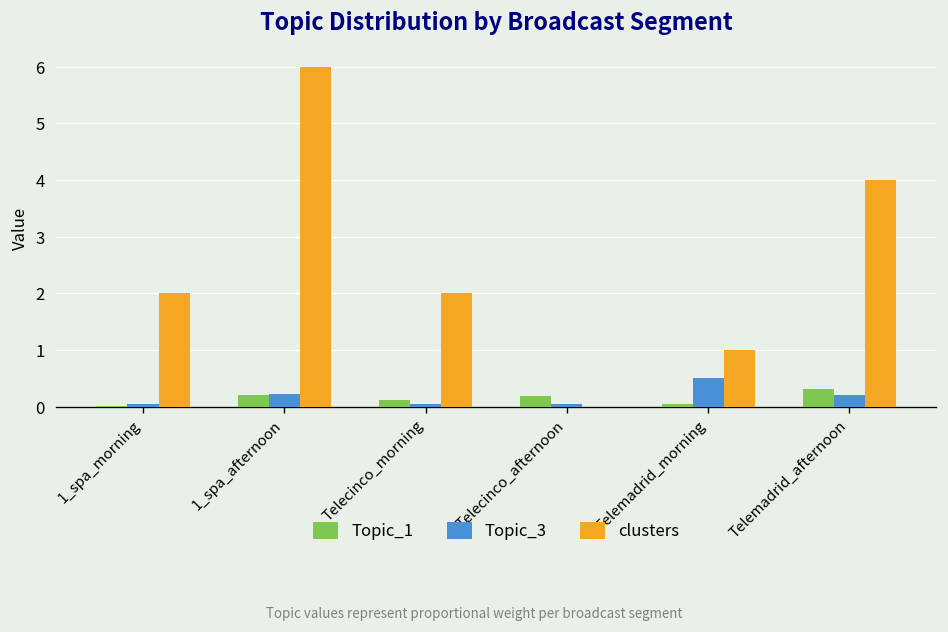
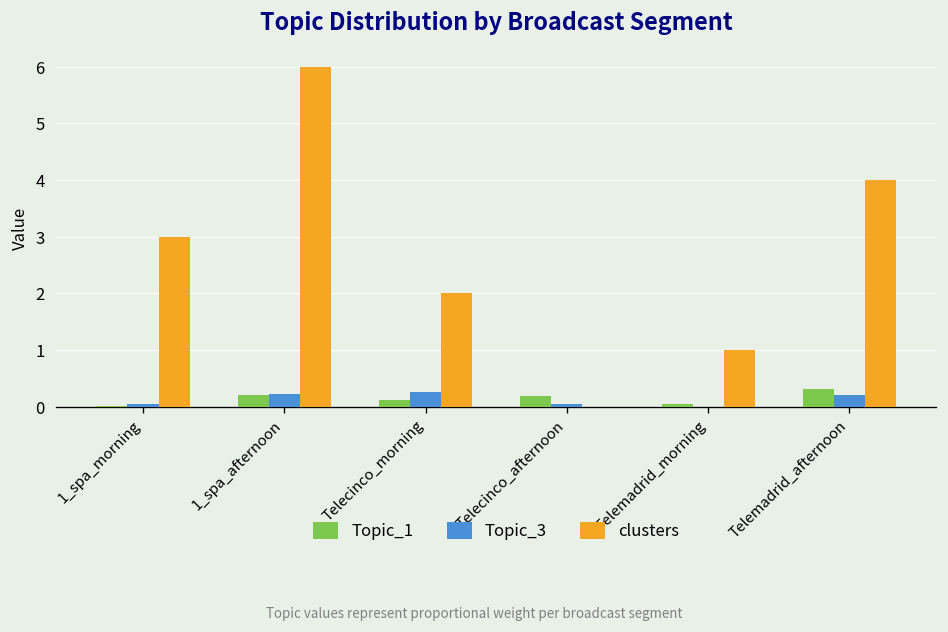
clusters, 1_spa_morning: 2 -> 3
Topic_3, Telecinco_morning: 0.0 -> 0.3
Topic_3, Telemadrid_morning: 0.5 -> 0.0
